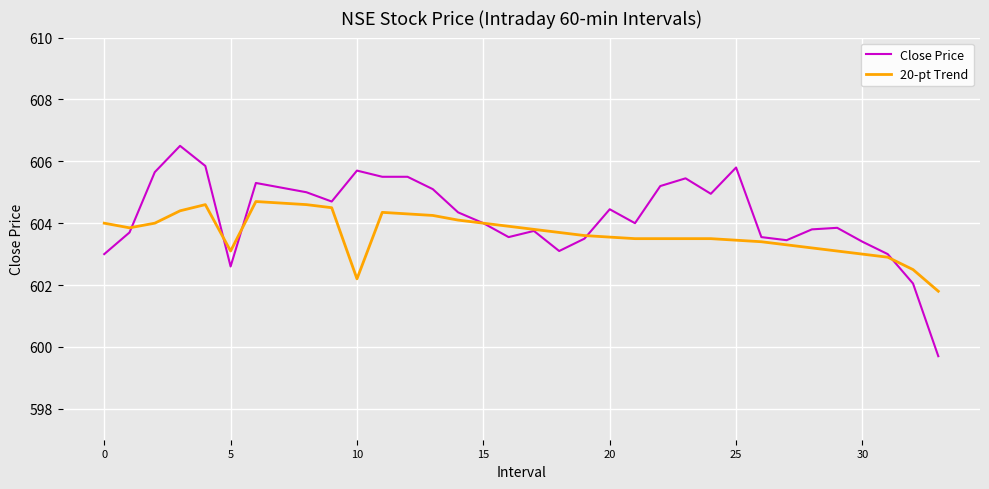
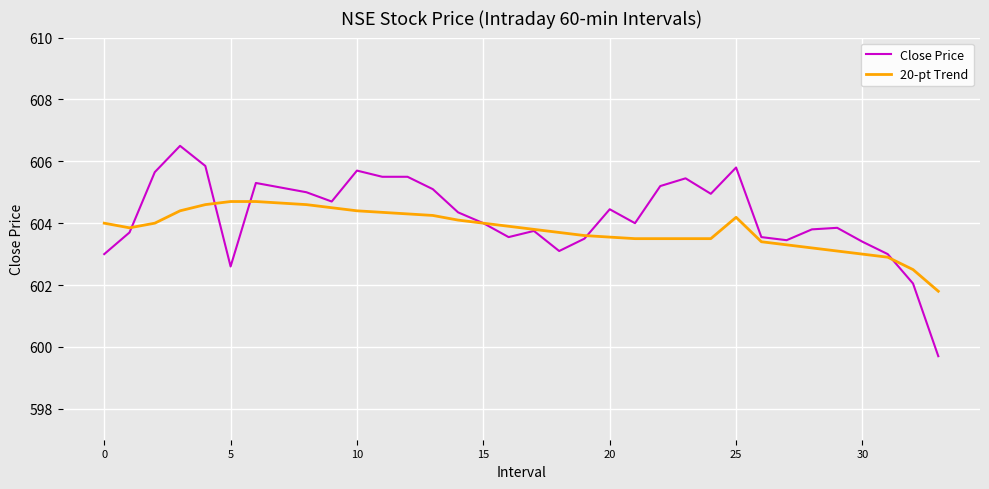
20-pt Trend, 5: 603.1 -> 604.7
20-pt Trend, 10: 602.2 -> 604.4
20-pt Trend, 25: 603.5 -> 604.2
